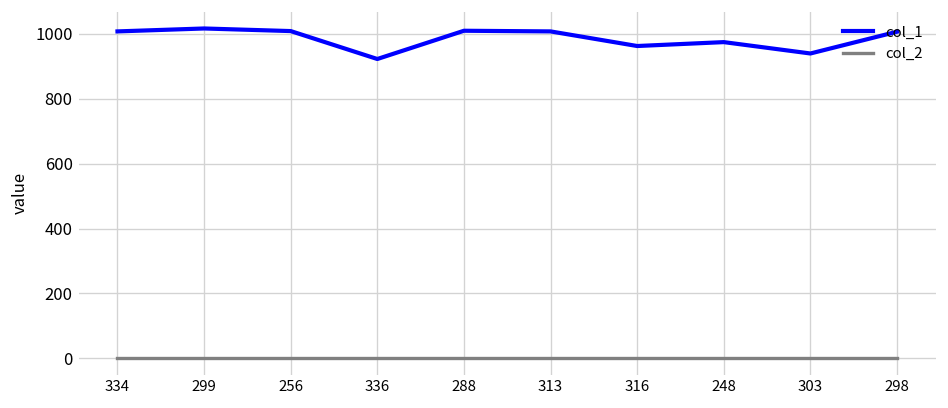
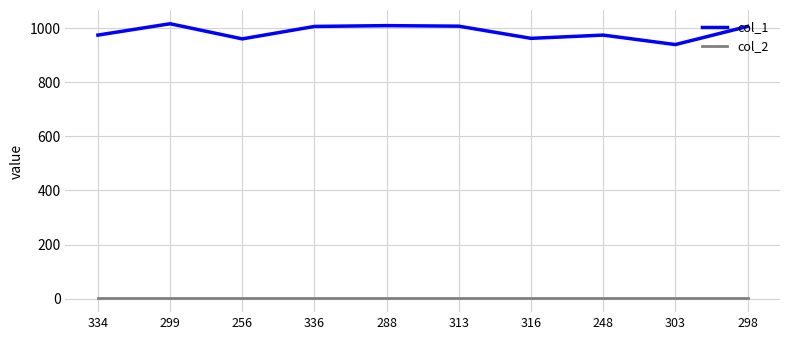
col_1, 334: 1010 -> 970
col_1, 256: 1010 -> 960
col_1, 336: 920 -> 1010
